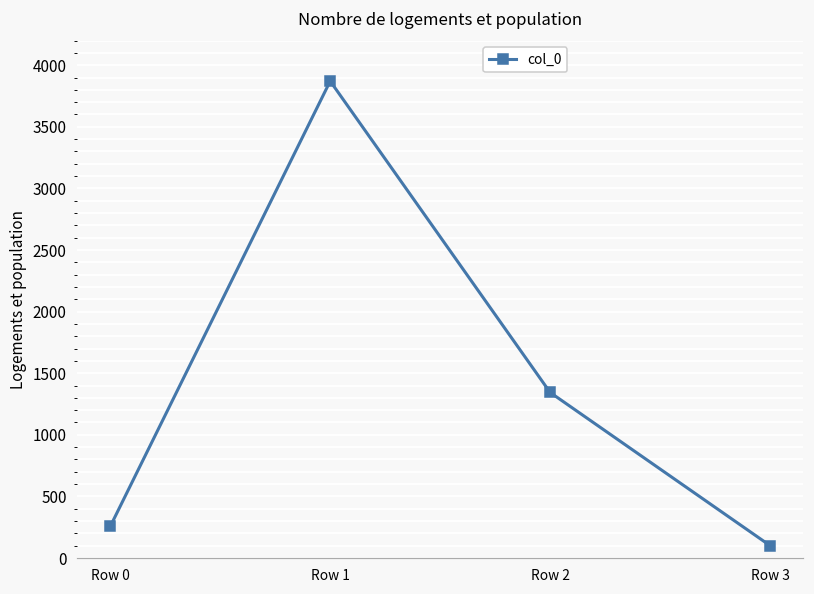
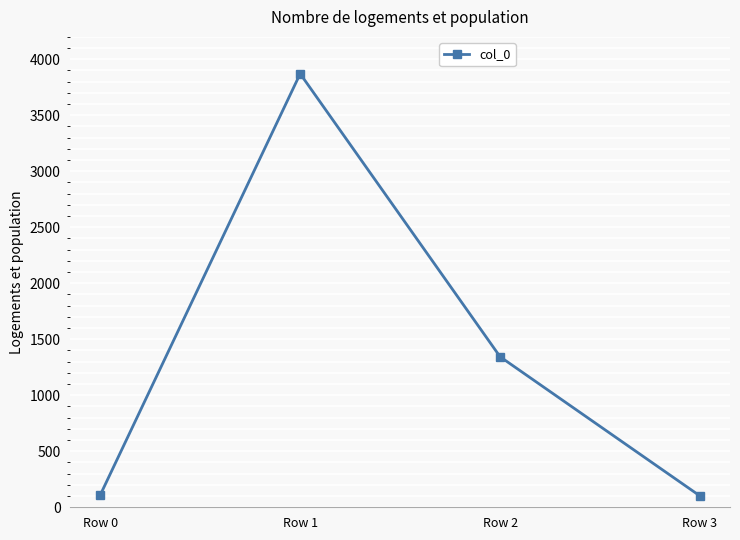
Row 0: 260 -> 110
